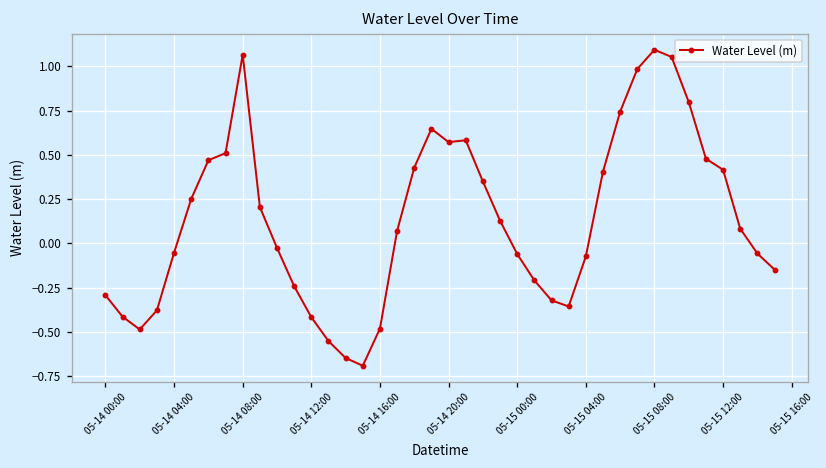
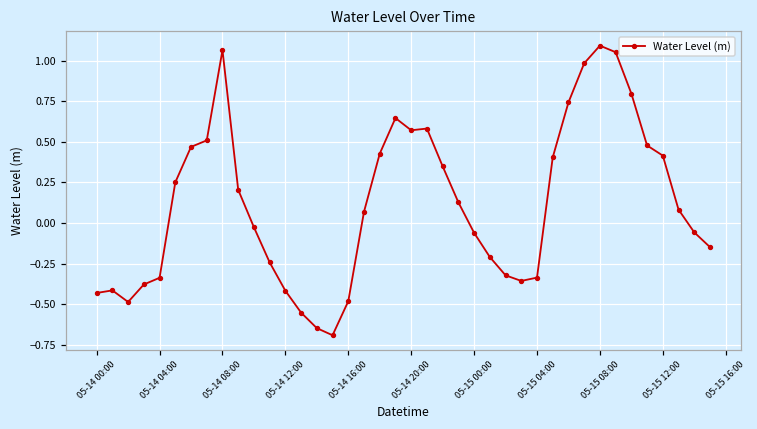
05-14 00:00: -0.29 -> -0.43
05-14 04:00: -0.05 -> -0.34
05-15 04:00: -0.07 -> -0.34
